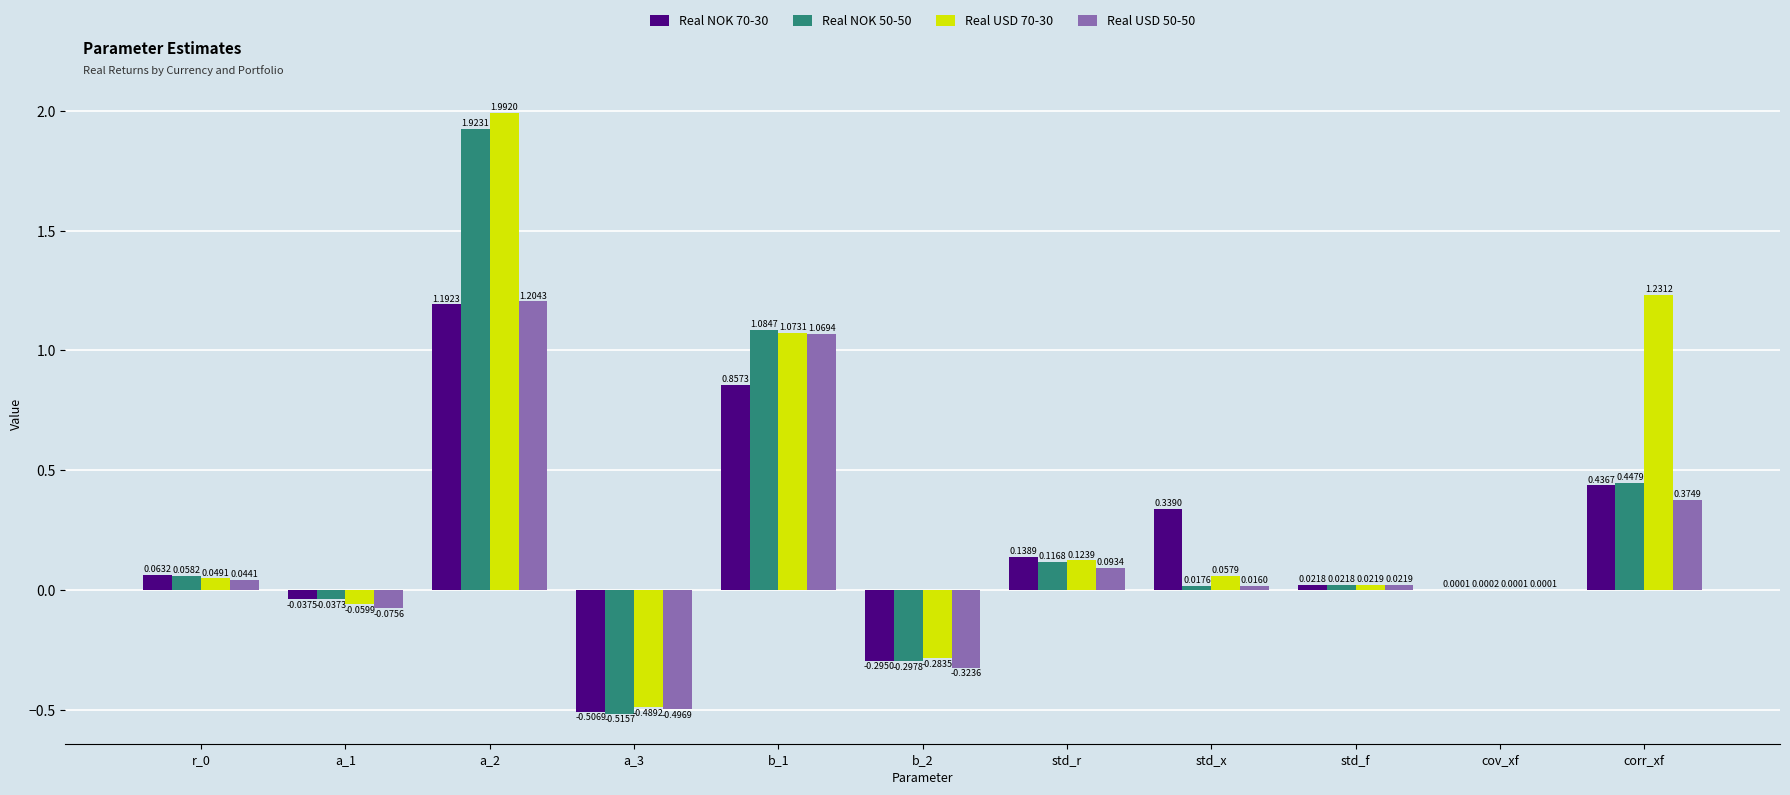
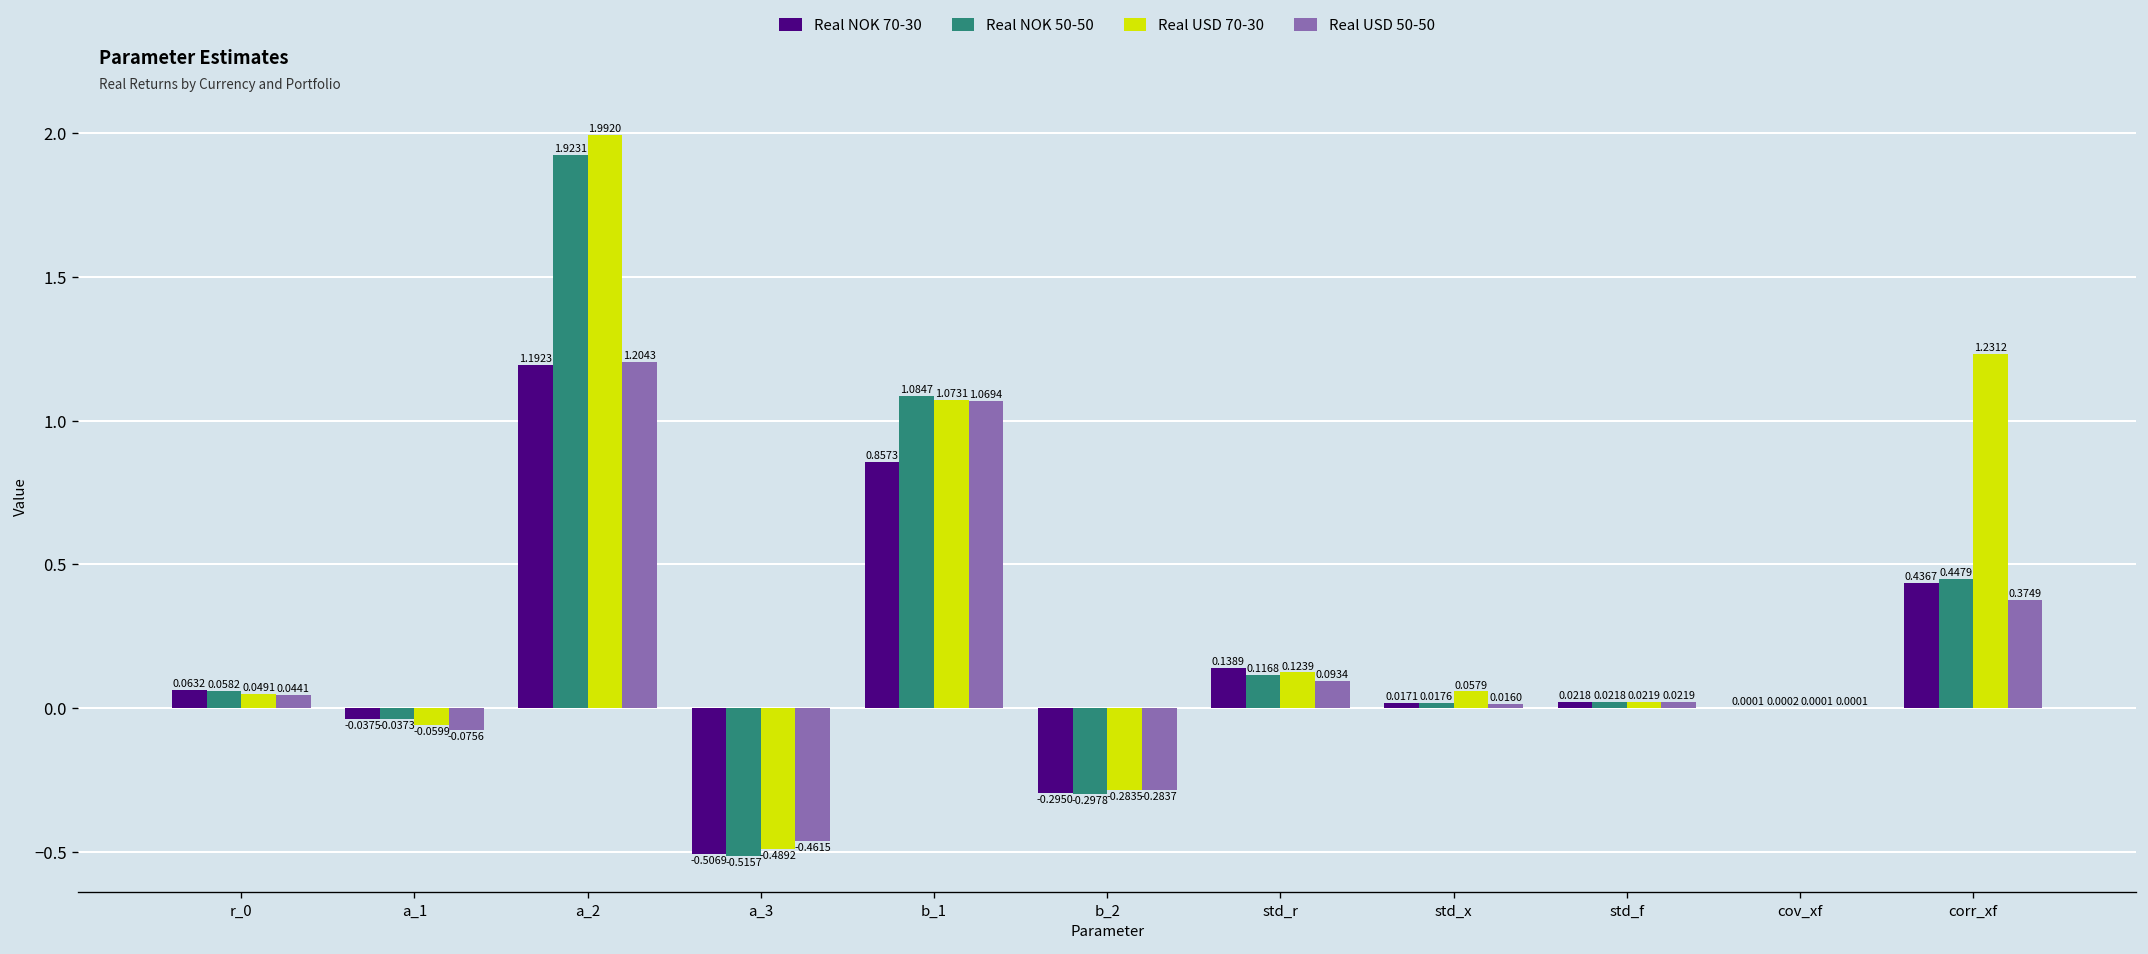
Real USD 50-50, a_3: -0.4969 -> -0.4615
Real USD 50-50, b_2: -0.3236 -> -0.2837
Real NOK 70-30, std_x: 0.3390 -> 0.0171
